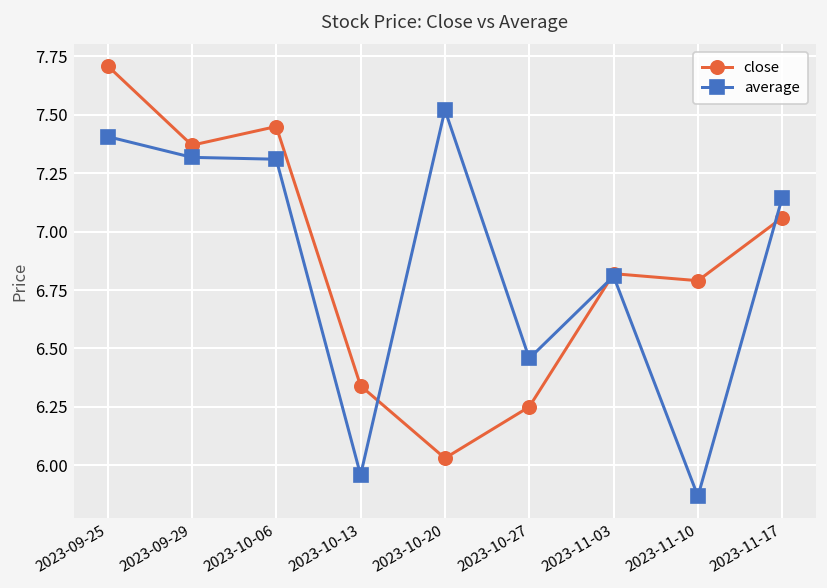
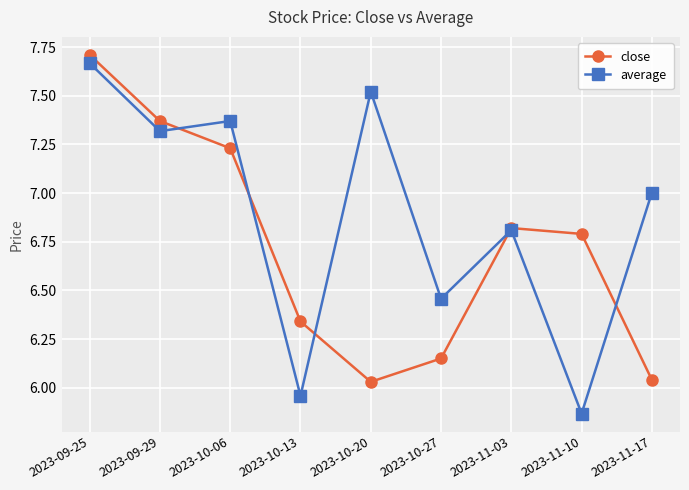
average, 2023-09-25: 7.41 -> 7.67
close, 2023-10-06: 7.45 -> 7.23
average, 2023-10-06: 7.31 -> 7.37
close, 2023-10-27: 6.25 -> 6.15
close, 2023-11-17: 7.06 -> 6.04
average, 2023-11-17: 7.15 -> 7.00
